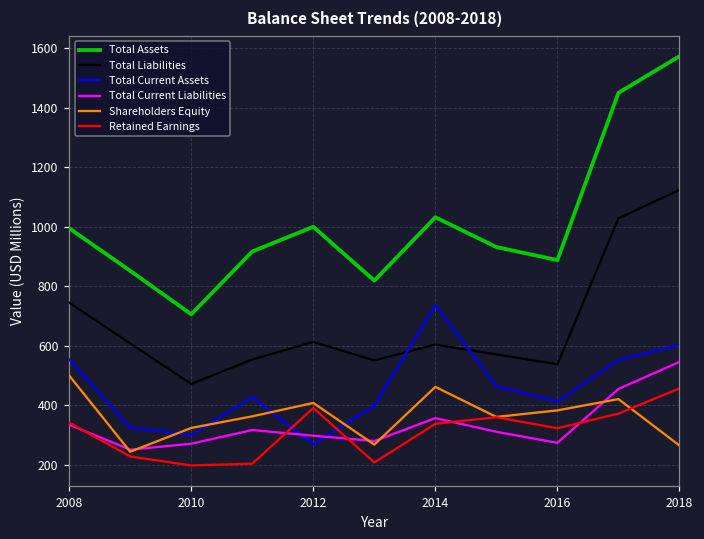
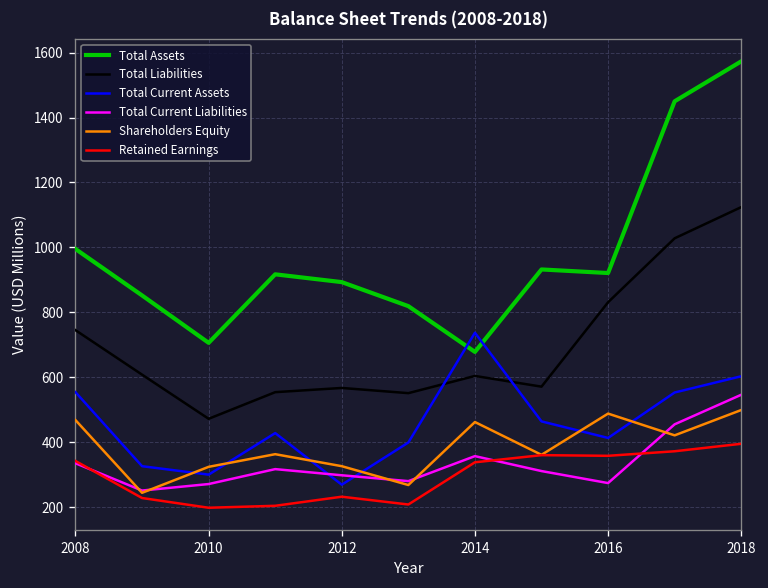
Shareholders Equity, 2008: 500 -> 470
Total Assets, 2012: 1000 -> 890
Total Liabilities, 2012: 610 -> 570
Shareholders Equity, 2012: 410 -> 330
Retained Earnings, 2012: 390 -> 230
Total Assets, 2014: 1030 -> 680
Total Assets, 2016: 890 -> 920
Total Liabilities, 2016: 540 -> 830
Shareholders Equity, 2016: 380 -> 490
Retained Earnings, 2016: 320 -> 360
Shareholders Equity, 2018: 270 -> 500
Retained Earnings, 2018: 460 -> 400
